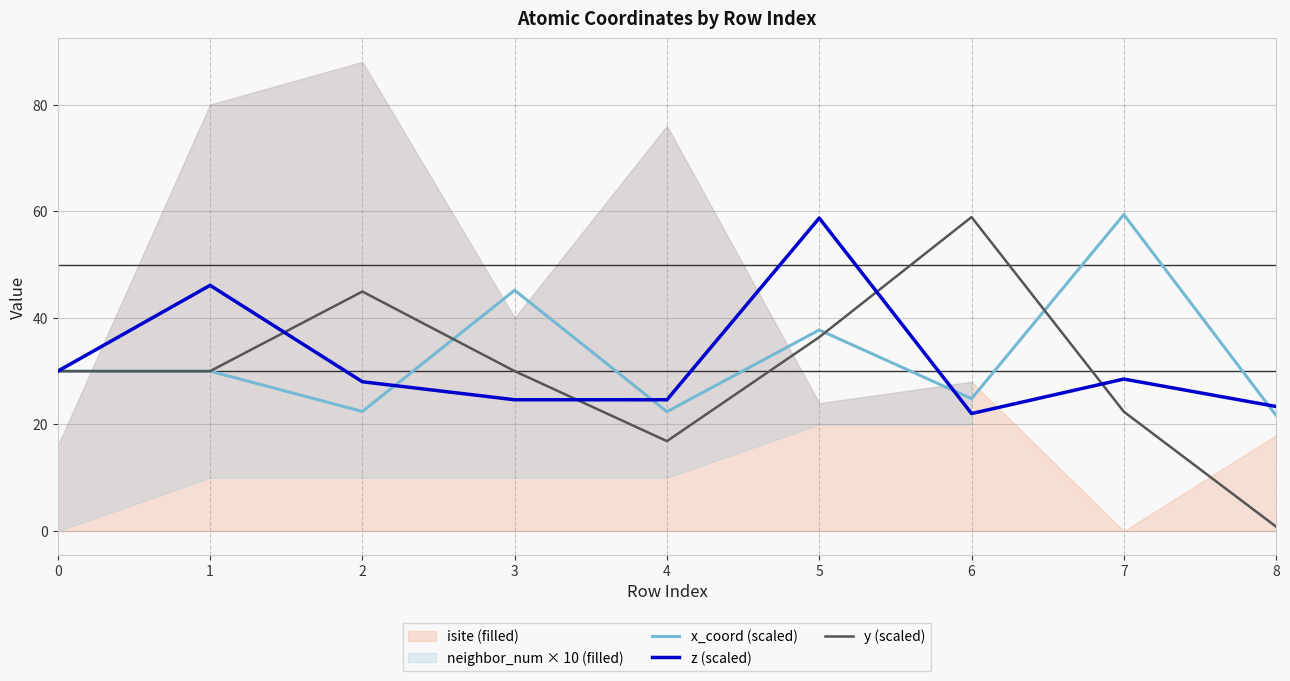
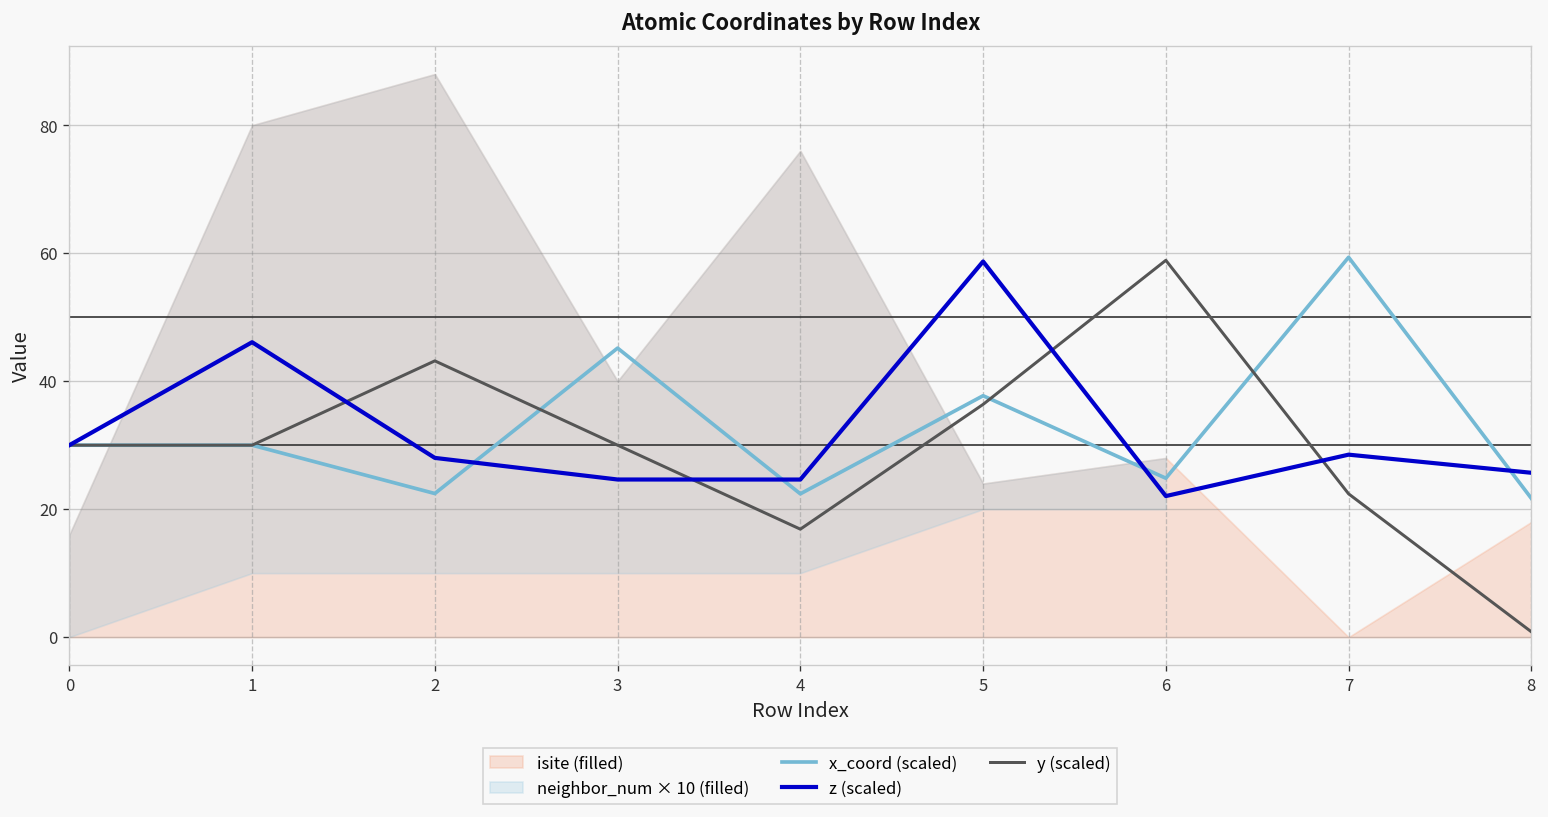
y (scaled), 2: 45 -> 43
z (scaled), 8: 23 -> 26
